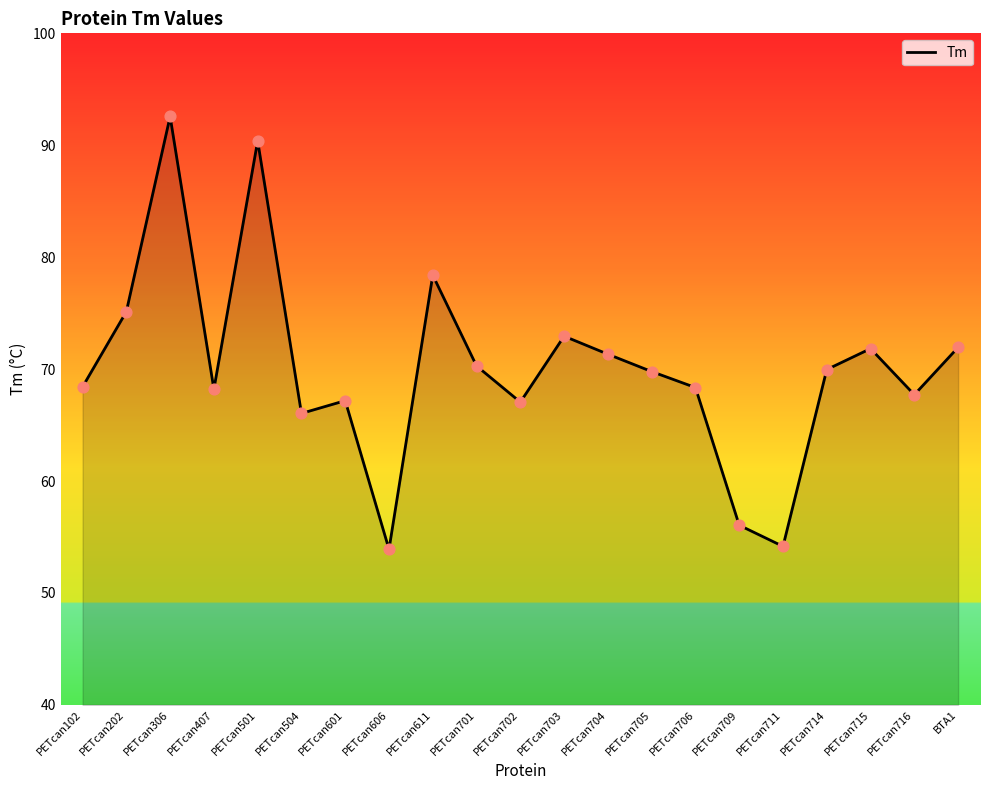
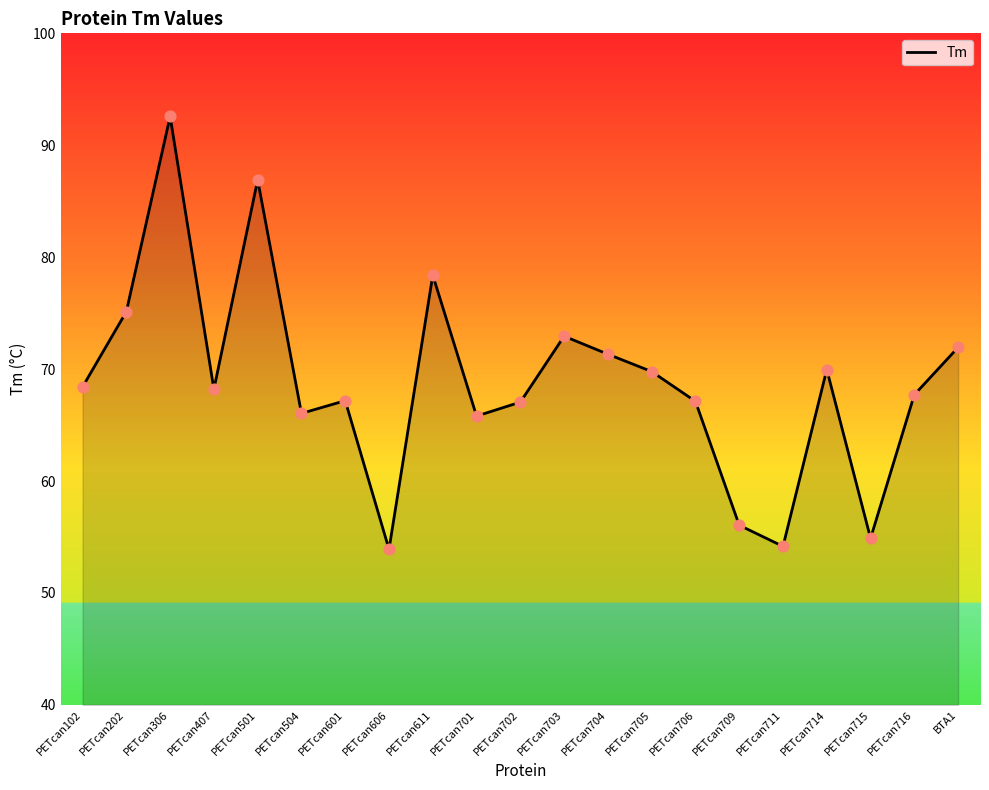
PETcan501: 90.4 -> 86.9
PETcan701: 70.3 -> 65.8
PETcan706: 68.4 -> 67.1
PETcan715: 71.8 -> 54.9
